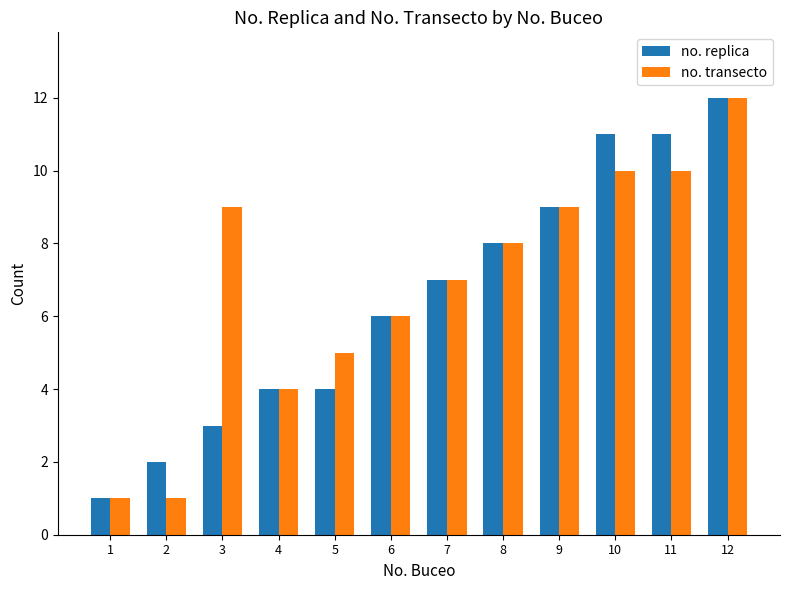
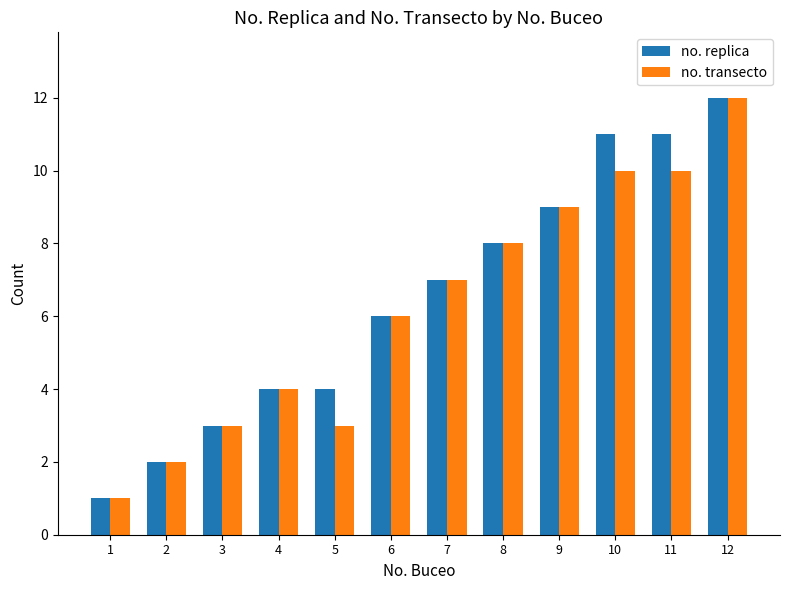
no. transecto, 2: 1 -> 2
no. transecto, 3: 9 -> 3
no. transecto, 5: 5 -> 3
